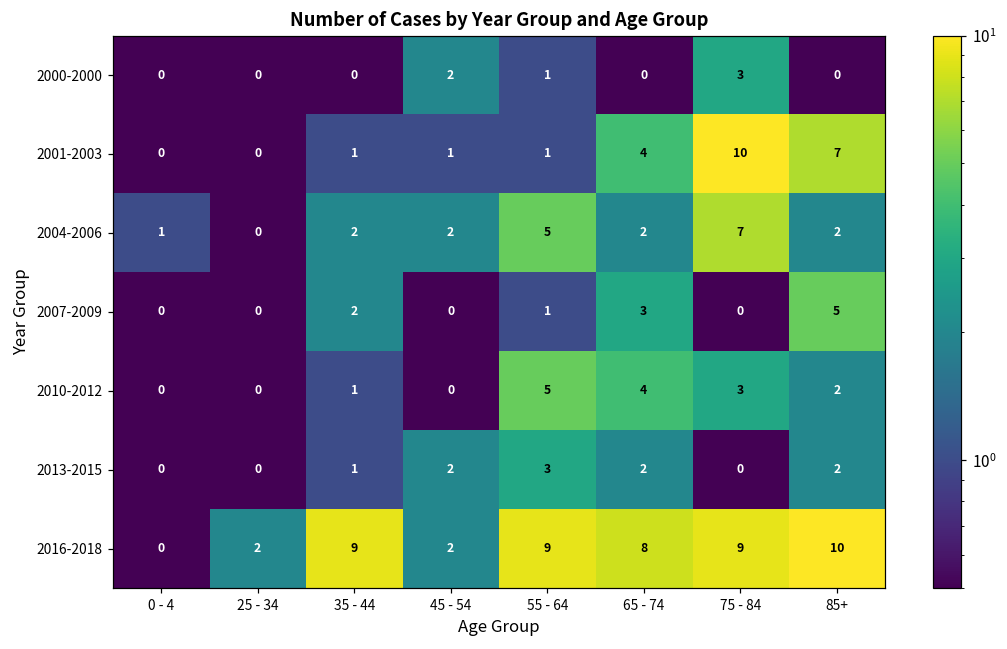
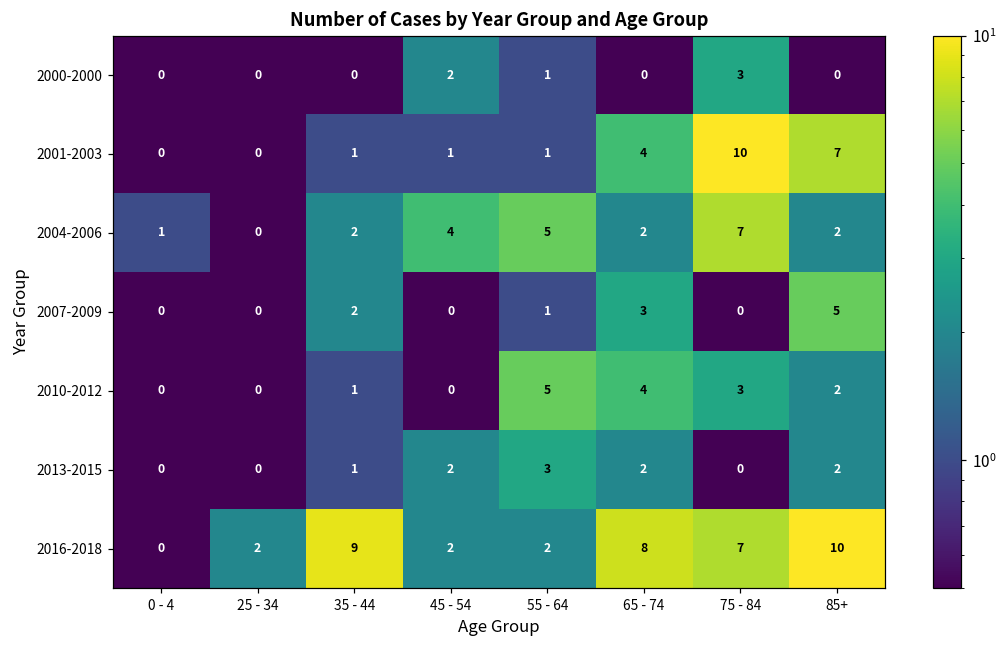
2004-2006, 45 - 54: 2 -> 4
2016-2018, 55 - 64: 9 -> 2
2016-2018, 75 - 84: 9 -> 7
